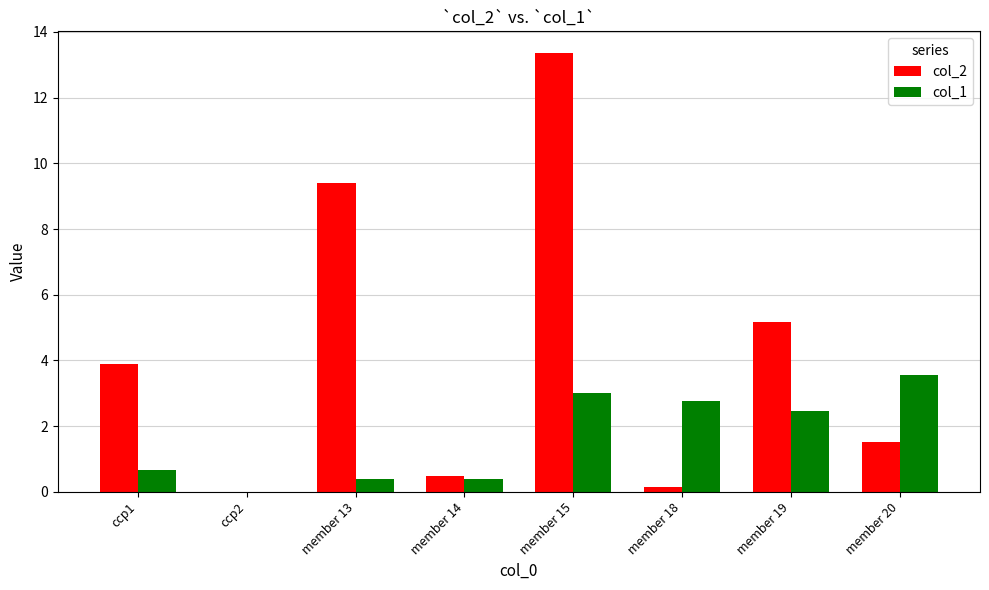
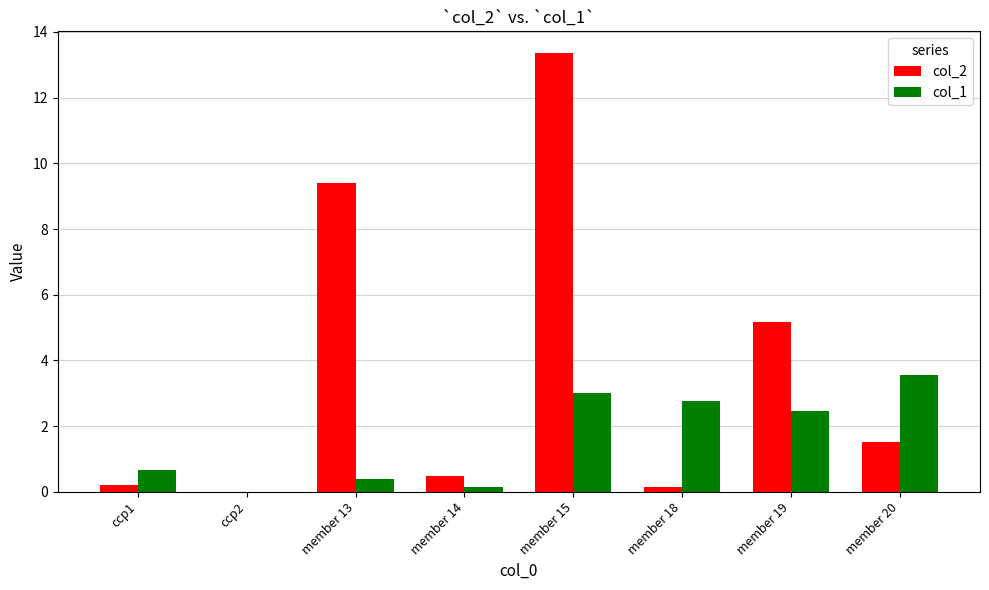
col_2, ccp1: 3.9 -> 0.2
col_1, member 14: 0.4 -> 0.1
